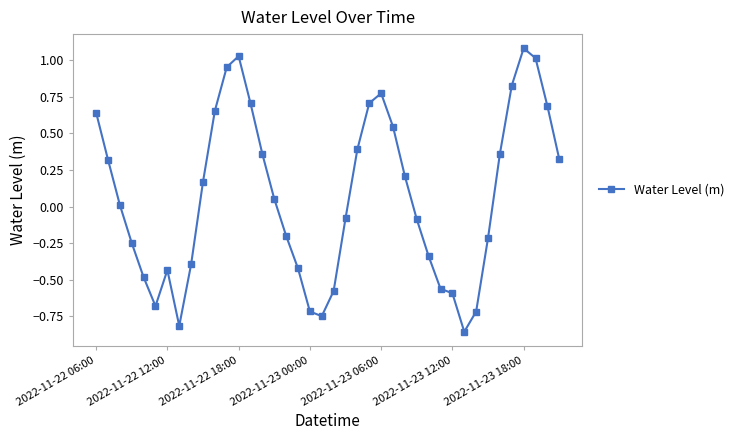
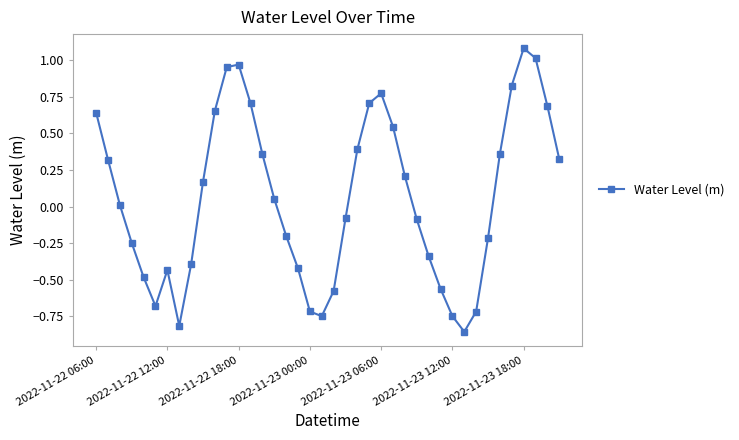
2022-11-22 18:00: 1.03 -> 0.97
2022-11-23 12:00: -0.59 -> -0.75
